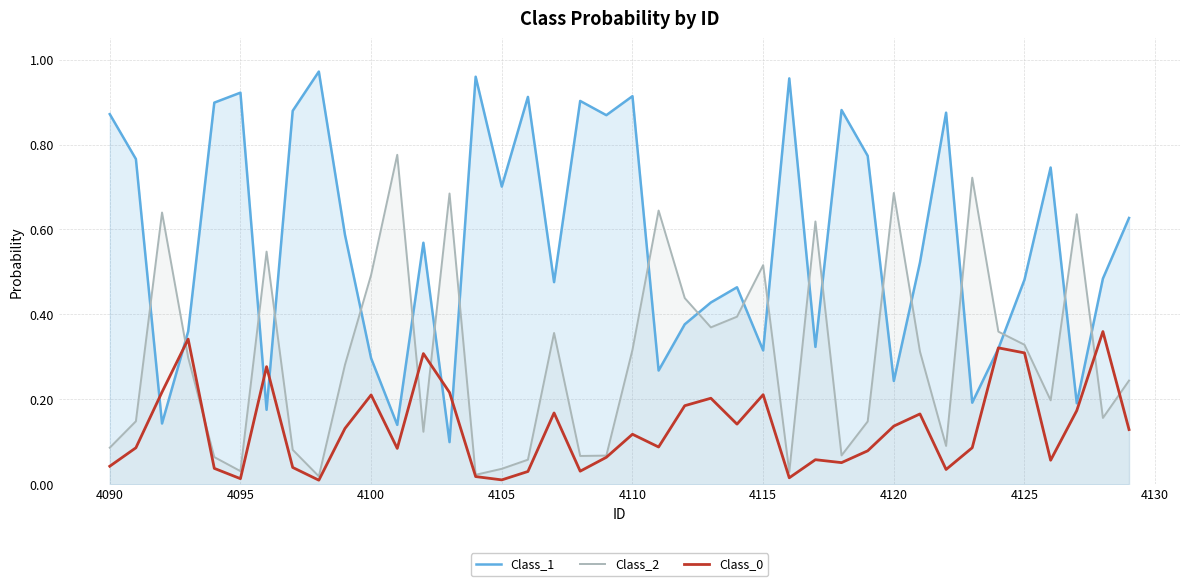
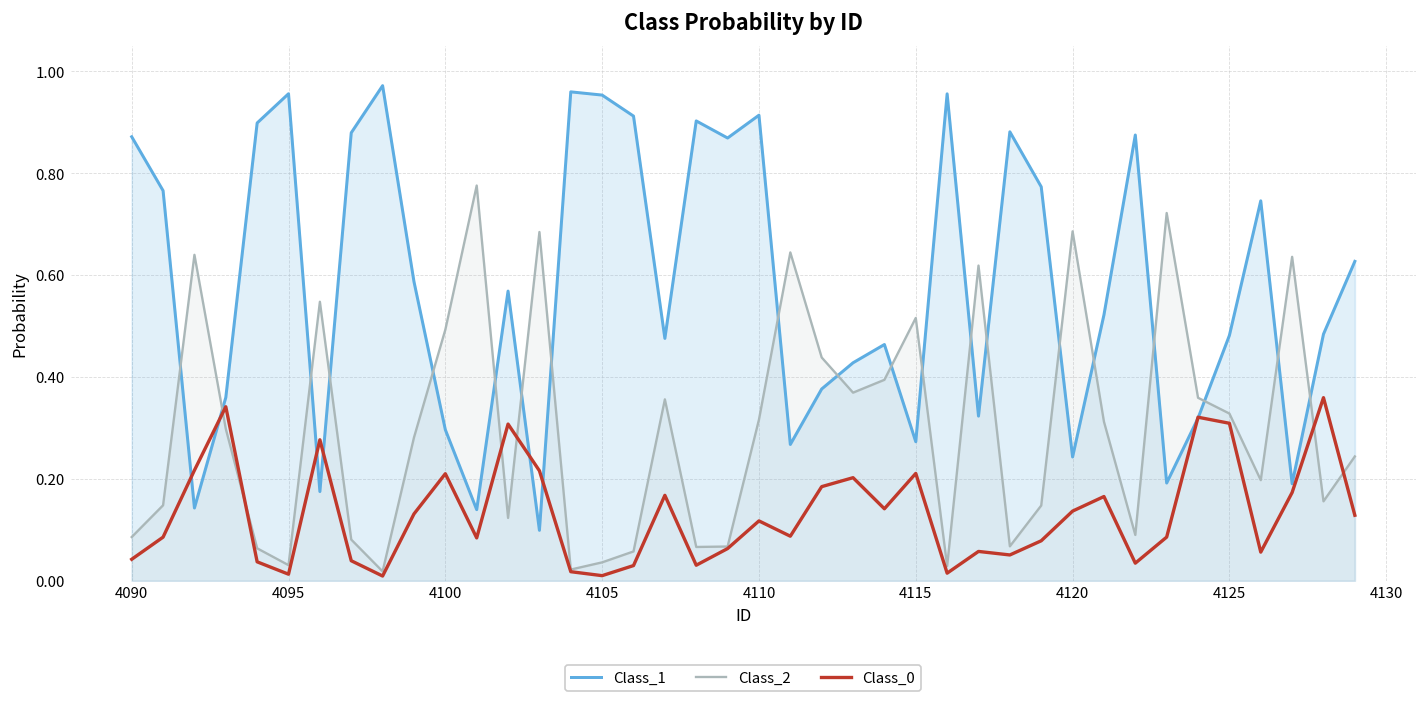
Class_1, 4095: 0.92 -> 0.96
Class_1, 4105: 0.70 -> 0.95
Class_1, 4115: 0.32 -> 0.27
